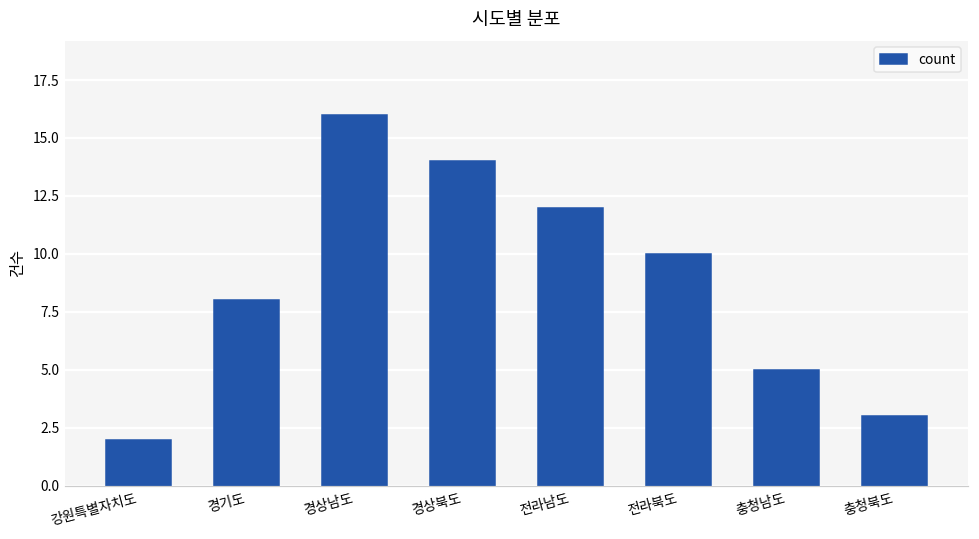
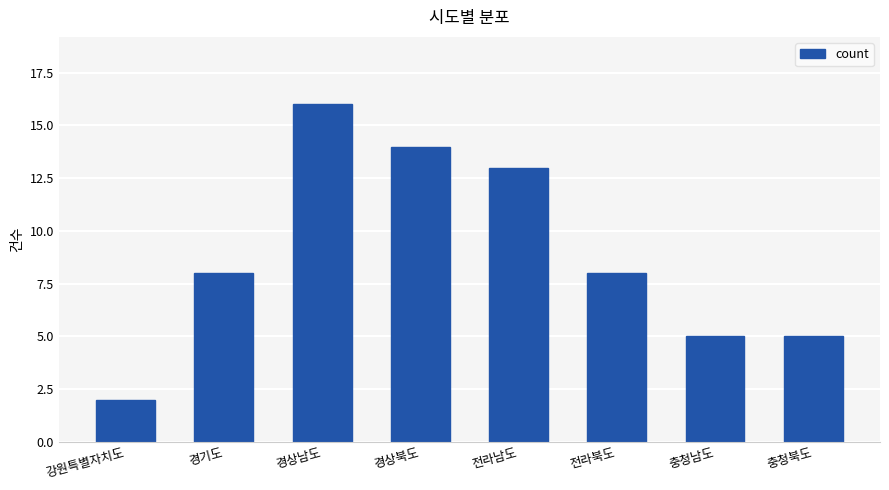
전라남도: 12 -> 13
전라북도: 10 -> 8
충청북도: 3 -> 5
